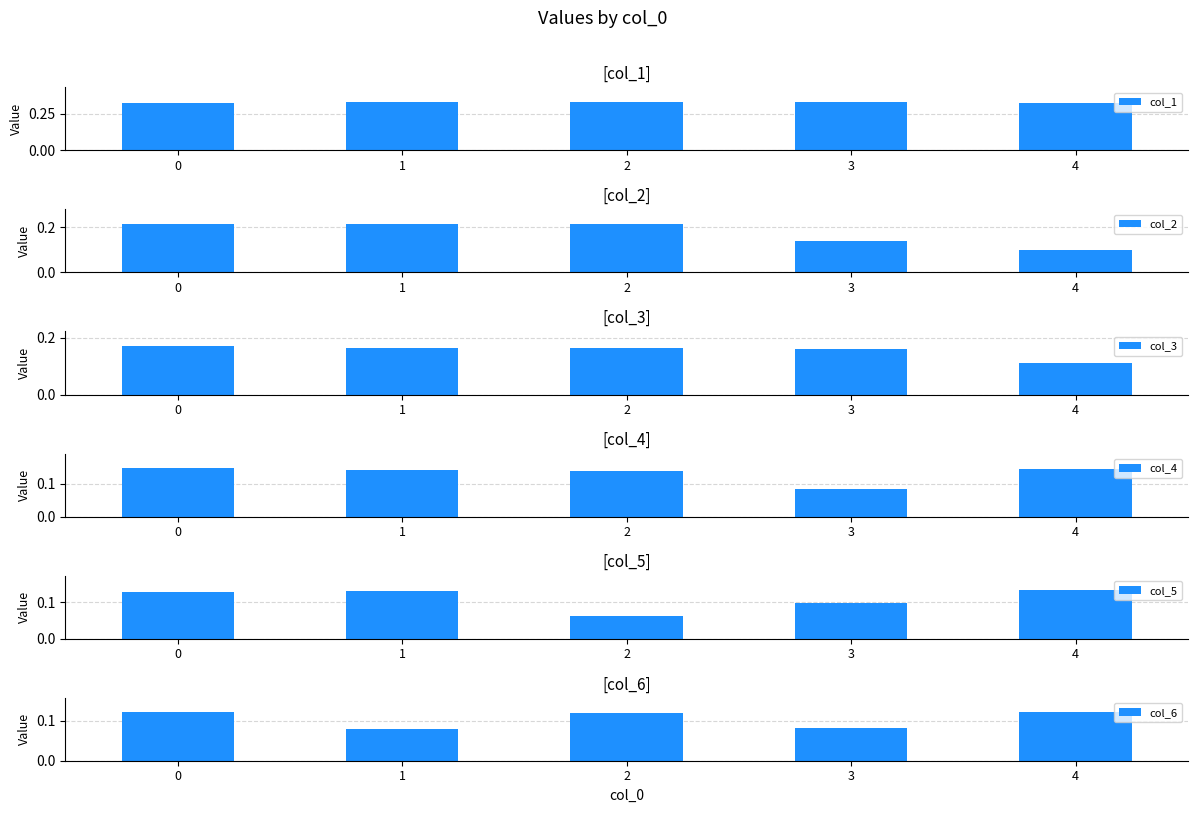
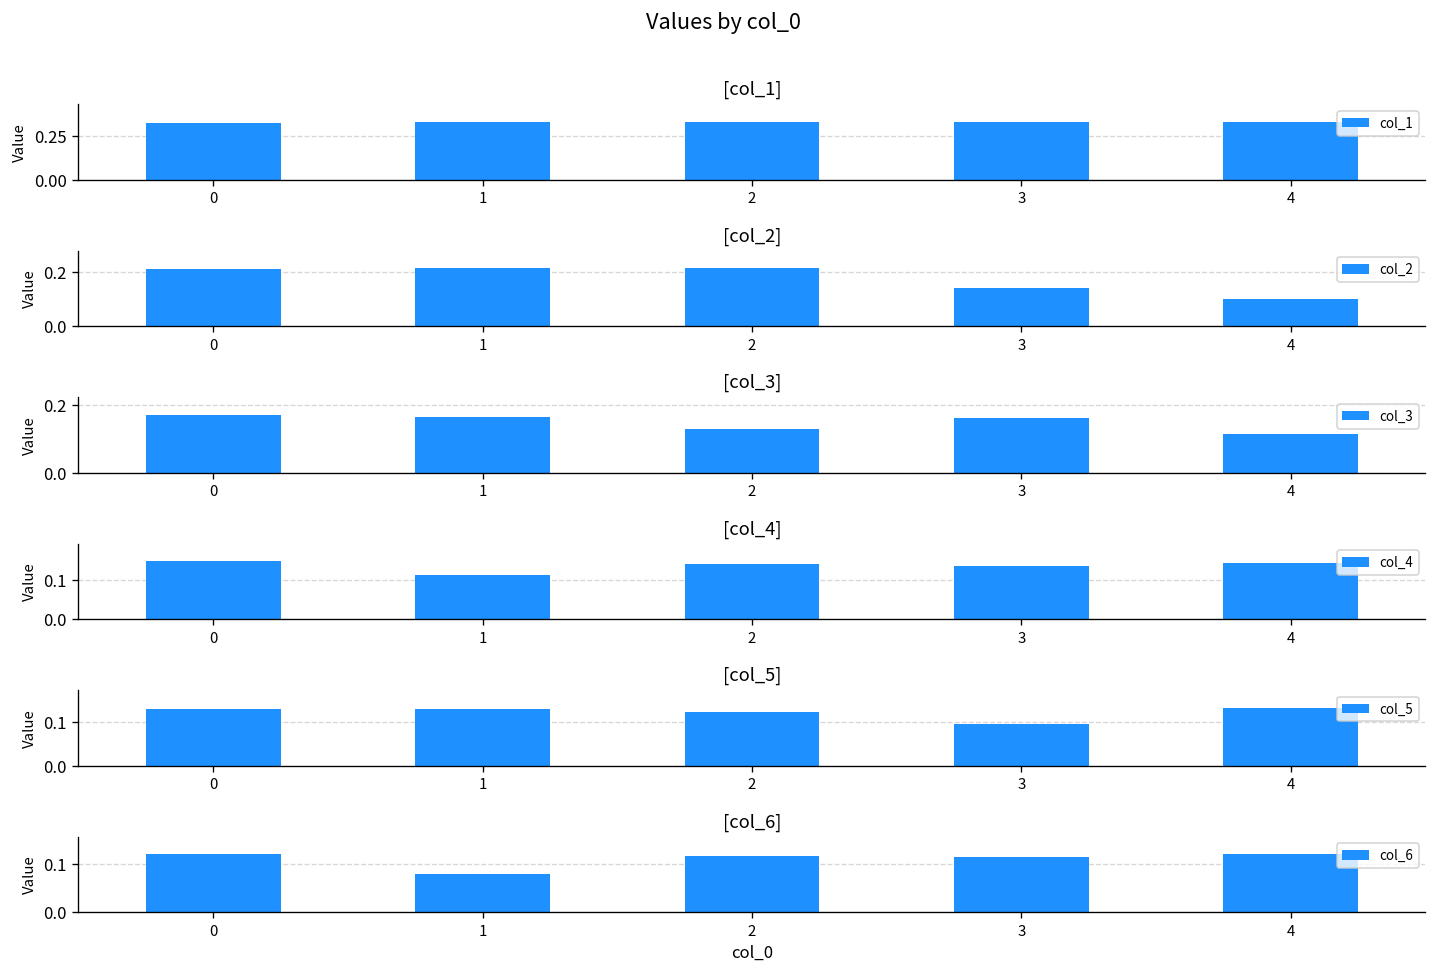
[col_3], 2: 0.17 -> 0.13
[col_4], 1: 0.14 -> 0.11
[col_4], 3: 0.08 -> 0.13
[col_5], 2: 0.06 -> 0.12
[col_6], 3: 0.08 -> 0.11
